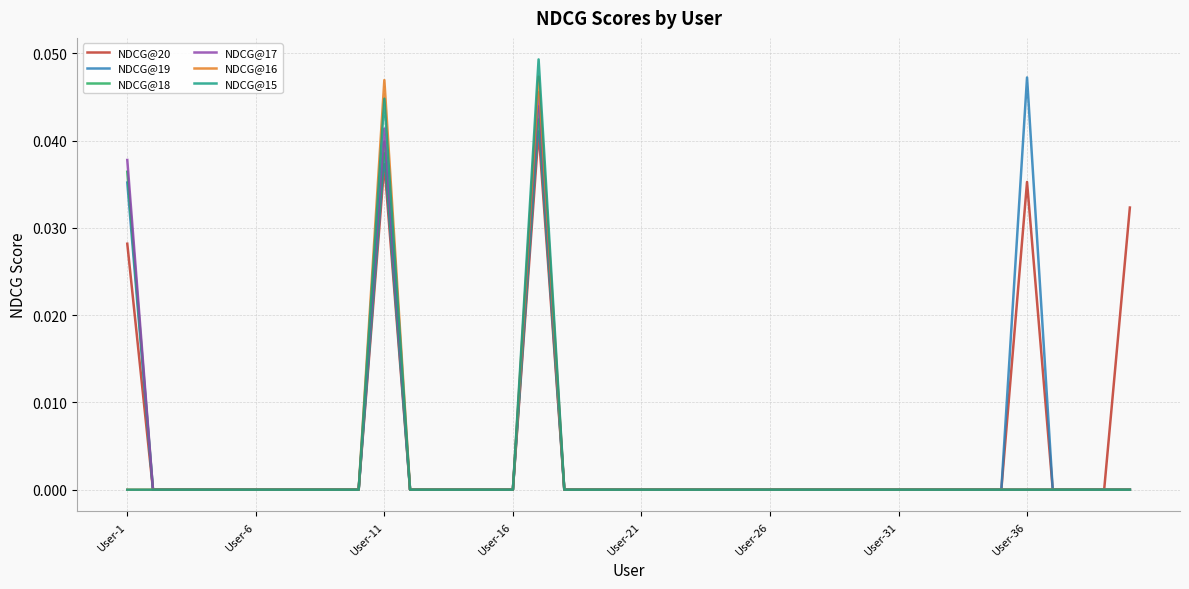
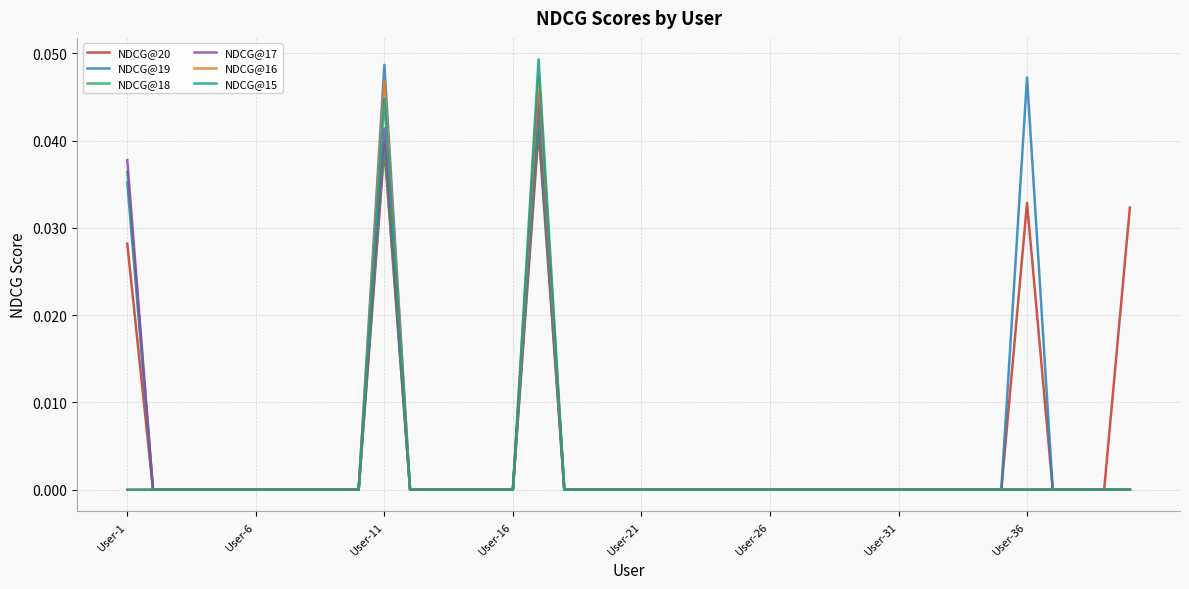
NDCG@20, User-11: 0.037 -> 0.039
NDCG@19, User-11: 0.039 -> 0.049
NDCG@20, User-36: 0.035 -> 0.033
